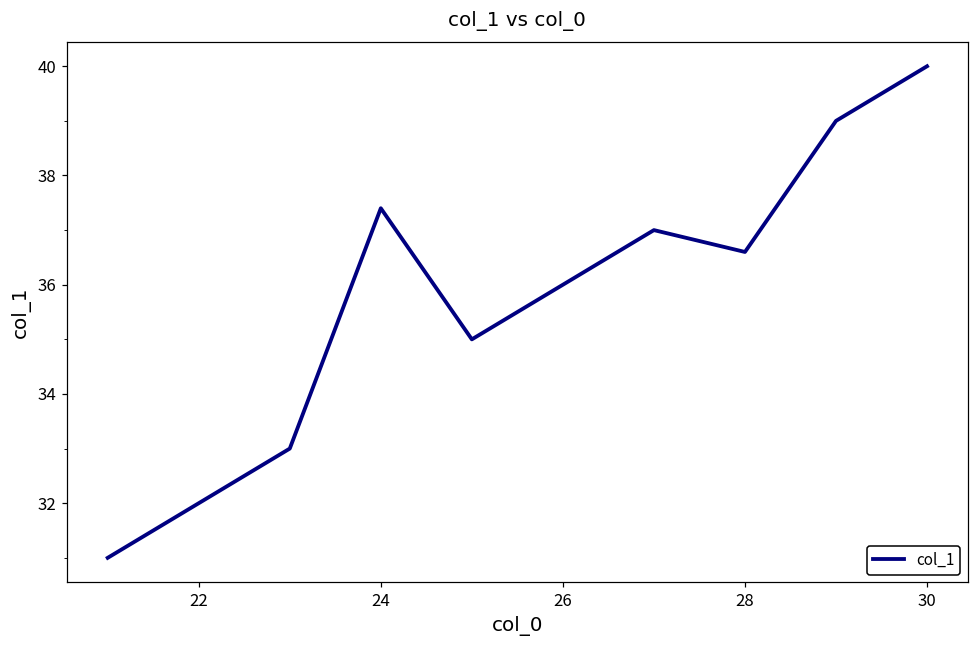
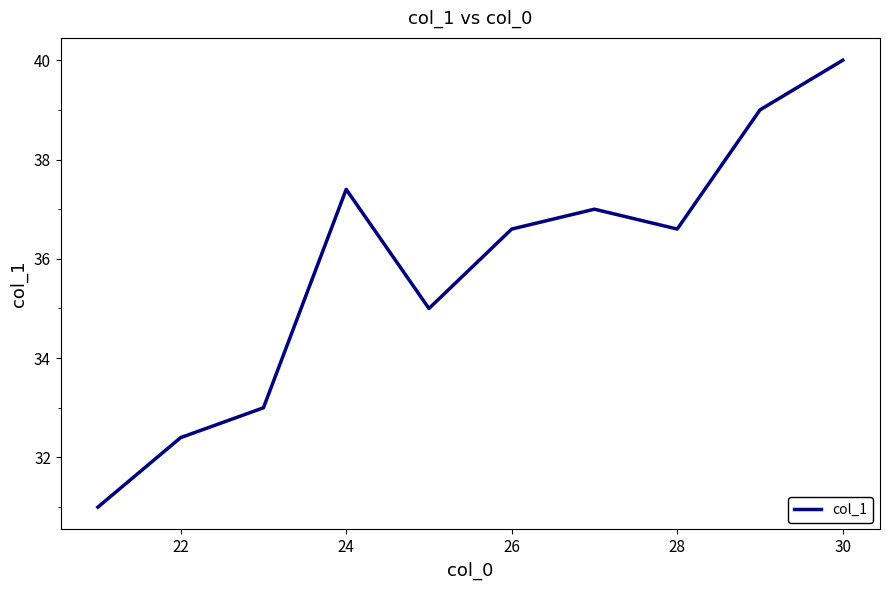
22: 32.0 -> 32.4
26: 36.0 -> 36.6
